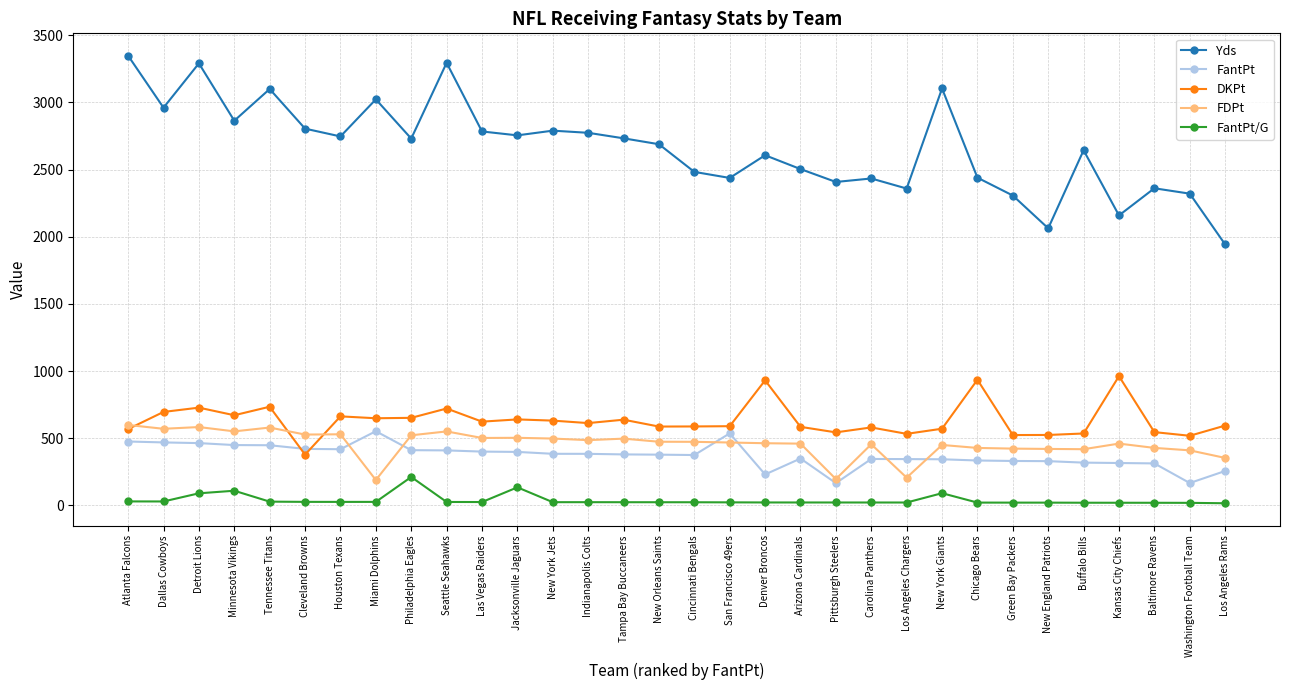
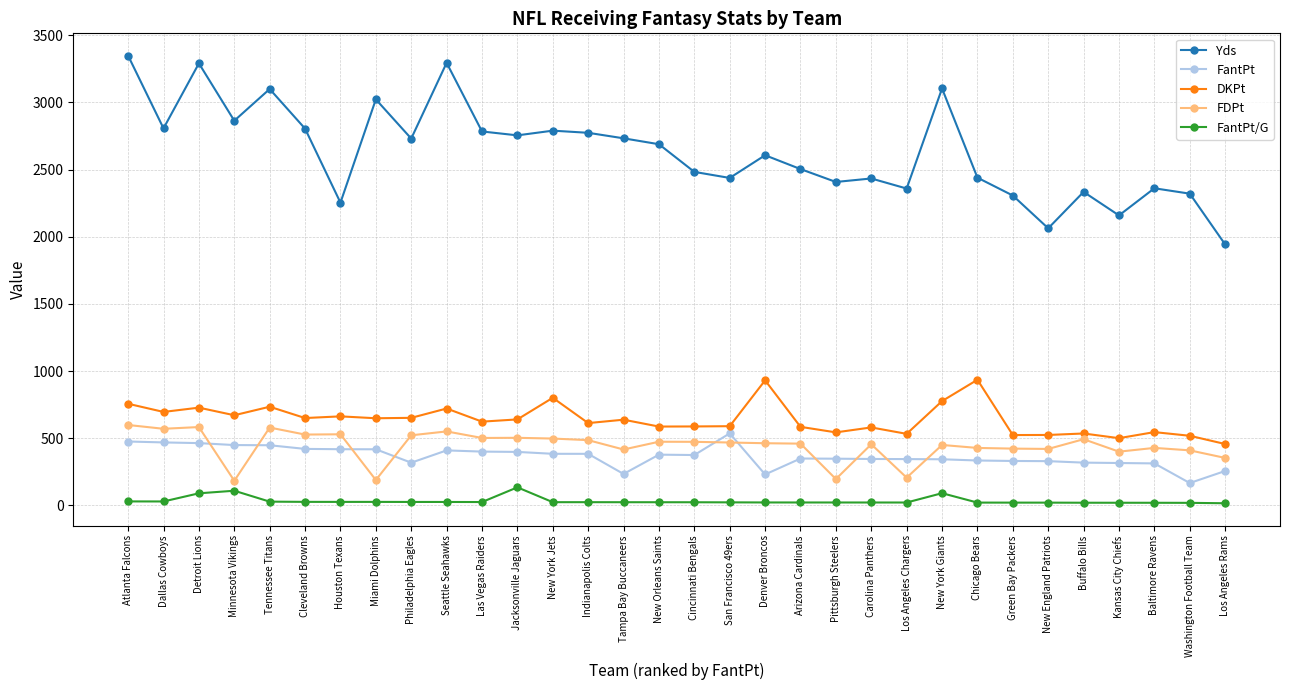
DKPt, Atlanta Falcons: 570 -> 760
Yds, Dallas Cowboys: 2960 -> 2810
FDPt, Minnesota Vikings: 550 -> 180
DKPt, Cleveland Browns: 380 -> 650
Yds, Houston Texans: 2750 -> 2250
FantPt, Miami Dolphins: 550 -> 420
FantPt, Philadelphia Eagles: 410 -> 320
FantPt/G, Philadelphia Eagles: 210 -> 30
DKPt, New York Jets: 630 -> 800
FantPt, Tampa Bay Buccaneers: 380 -> 230
FDPt, Tampa Bay Buccaneers: 500 -> 420
FantPt, Pittsburgh Steelers: 170 -> 350
DKPt, New York Giants: 570 -> 780
Yds, Buffalo Bills: 2640 -> 2330
FDPt, Buffalo Bills: 420 -> 490
DKPt, Kansas City Chiefs: 960 -> 500
FDPt, Kansas City Chiefs: 460 -> 400
DKPt, Los Angeles Rams: 590 -> 460
